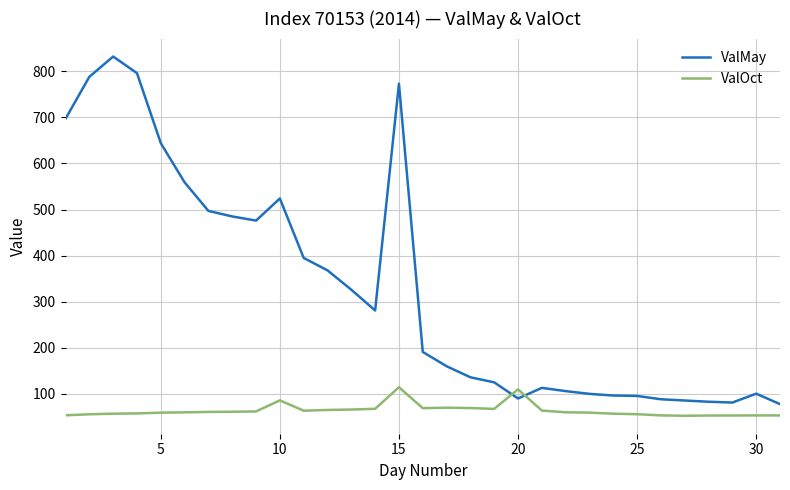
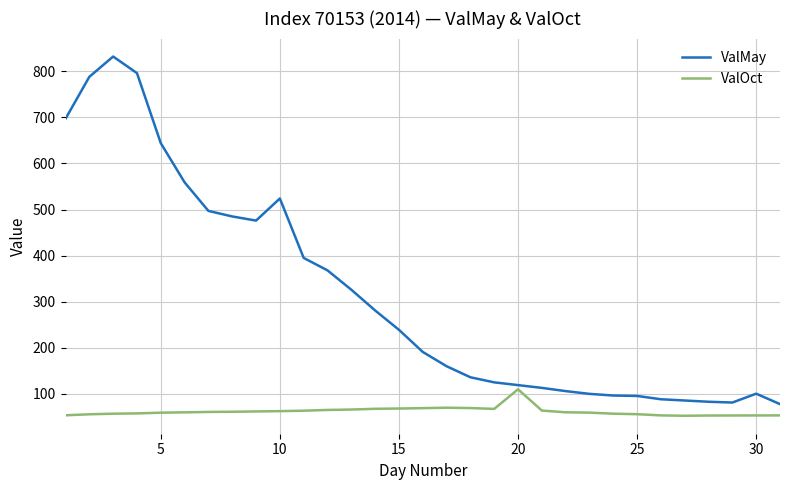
ValOct, 10: 90 -> 60
ValMay, 15: 770 -> 240
ValOct, 15: 110 -> 70
ValMay, 20: 90 -> 120
